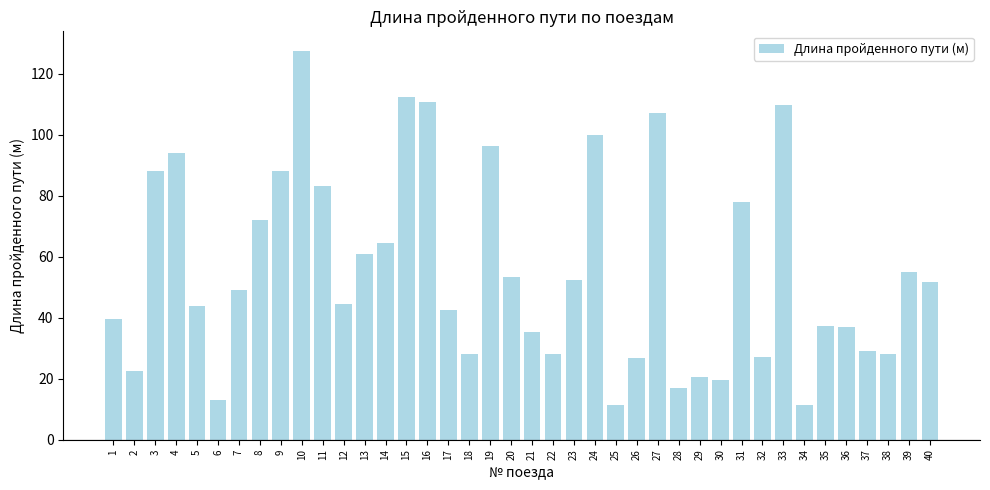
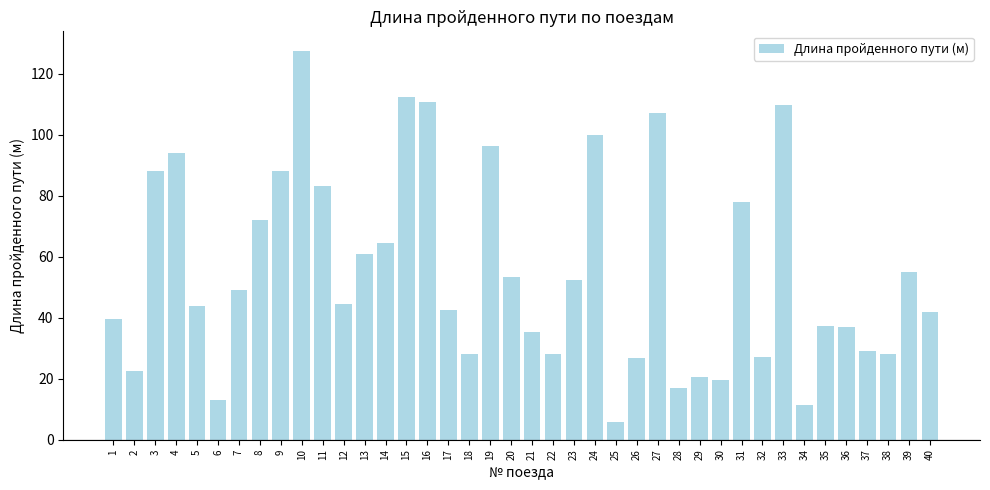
25: 11 -> 6
40: 52 -> 42
